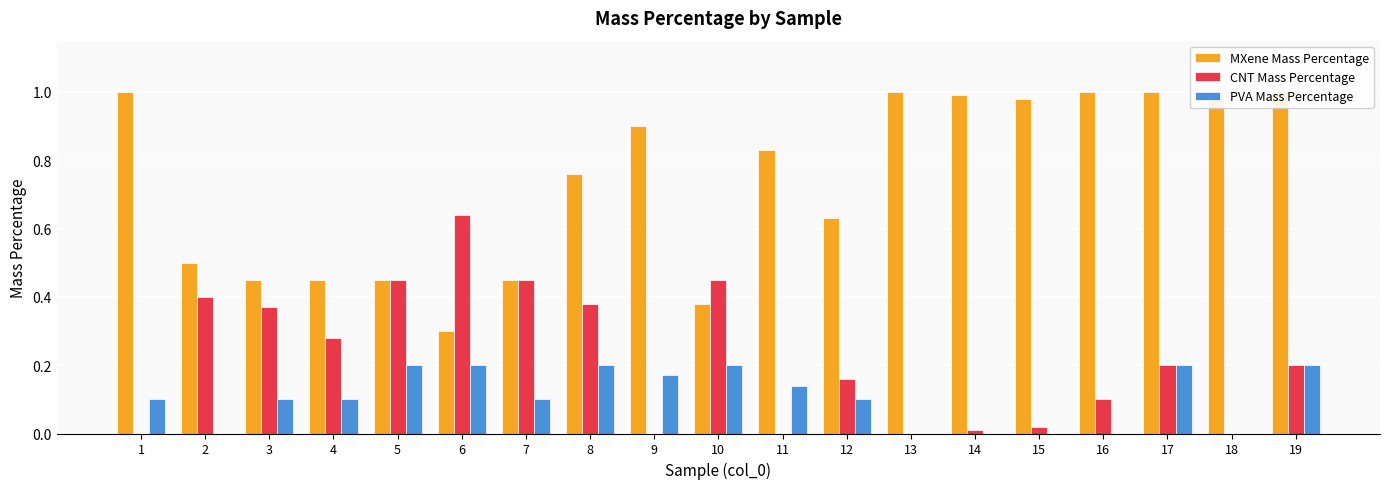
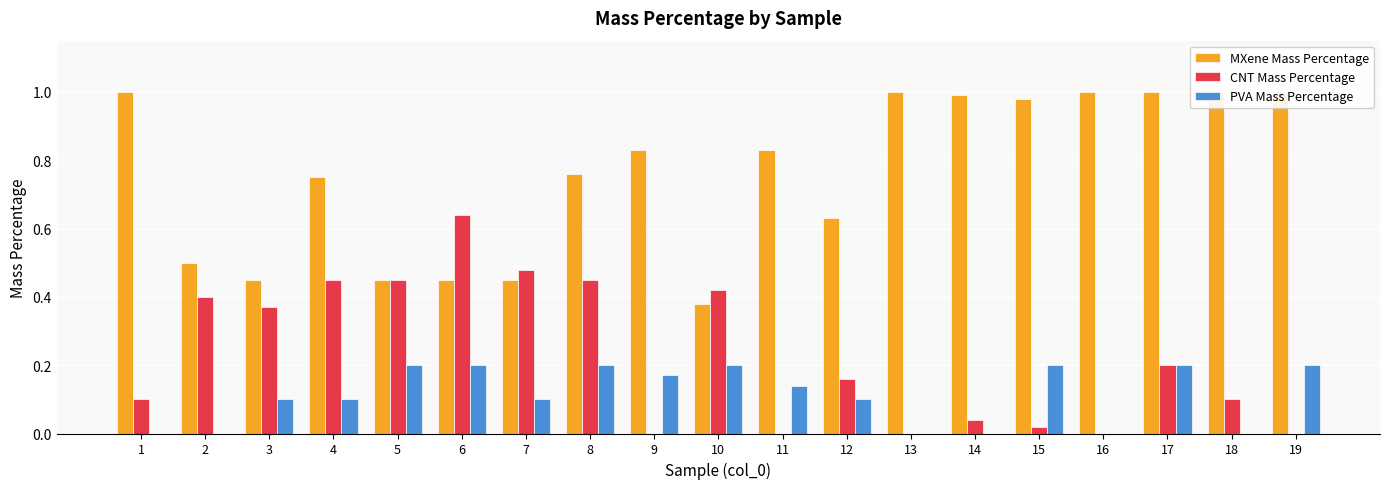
CNT Mass Percentage, 1: 0.0 -> 0.1
PVA Mass Percentage, 1: 0.1 -> 0.0
MXene Mass Percentage, 4: 0.45 -> 0.75
CNT Mass Percentage, 4: 0.28 -> 0.45
MXene Mass Percentage, 6: 0.30 -> 0.45
CNT Mass Percentage, 7: 0.45 -> 0.48
CNT Mass Percentage, 8: 0.38 -> 0.45
MXene Mass Percentage, 9: 0.90 -> 0.83
CNT Mass Percentage, 10: 0.45 -> 0.42
CNT Mass Percentage, 14: 0.01 -> 0.04
PVA Mass Percentage, 15: 0.0 -> 0.2
CNT Mass Percentage, 16: 0.1 -> 0.0
CNT Mass Percentage, 18: 0.0 -> 0.1
CNT Mass Percentage, 19: 0.2 -> 0.0
